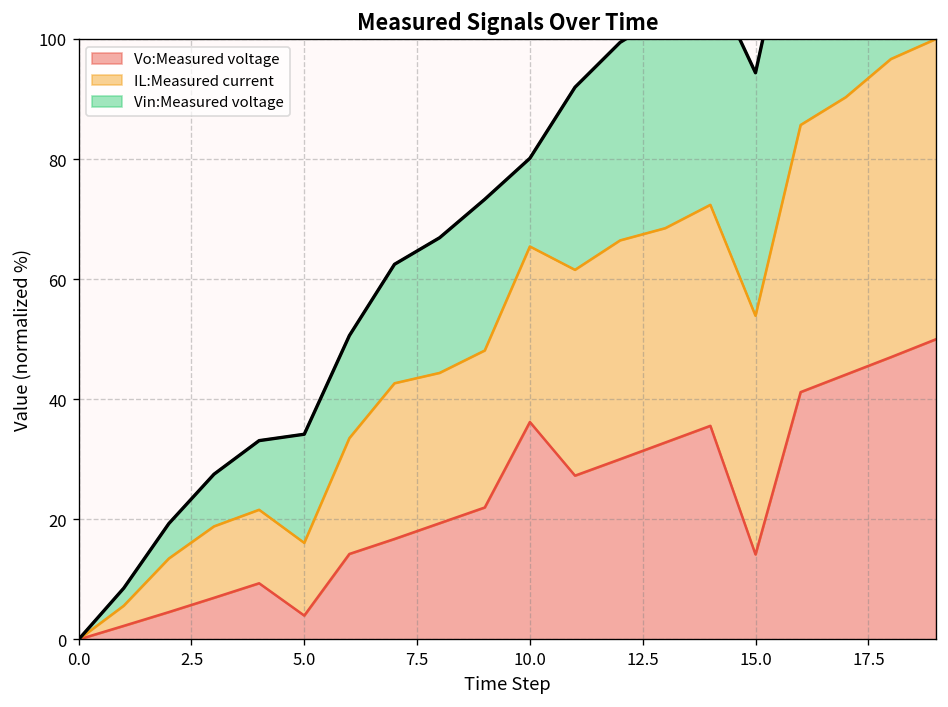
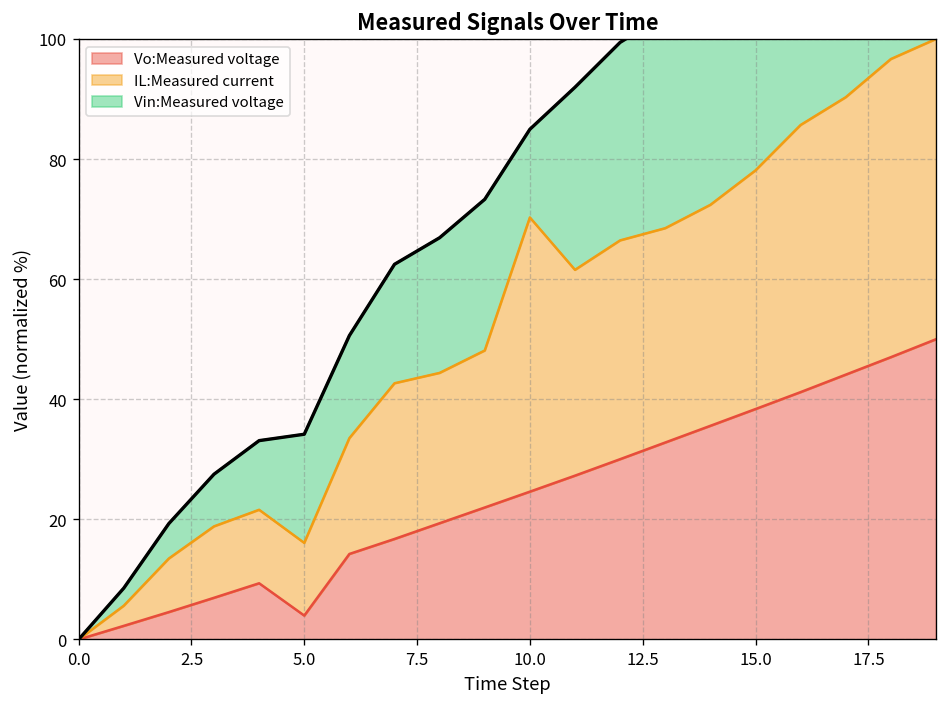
Vo:Measured voltage, 10.0: 36 -> 25
IL:Measured current, 10.0: 29 -> 46
Vo:Measured voltage, 15.0: 14 -> 38
